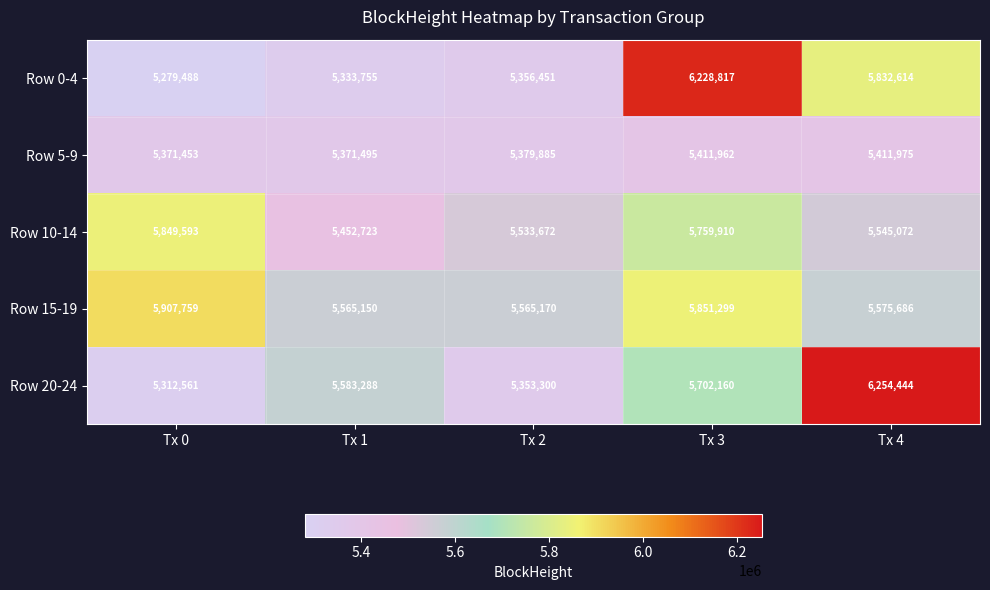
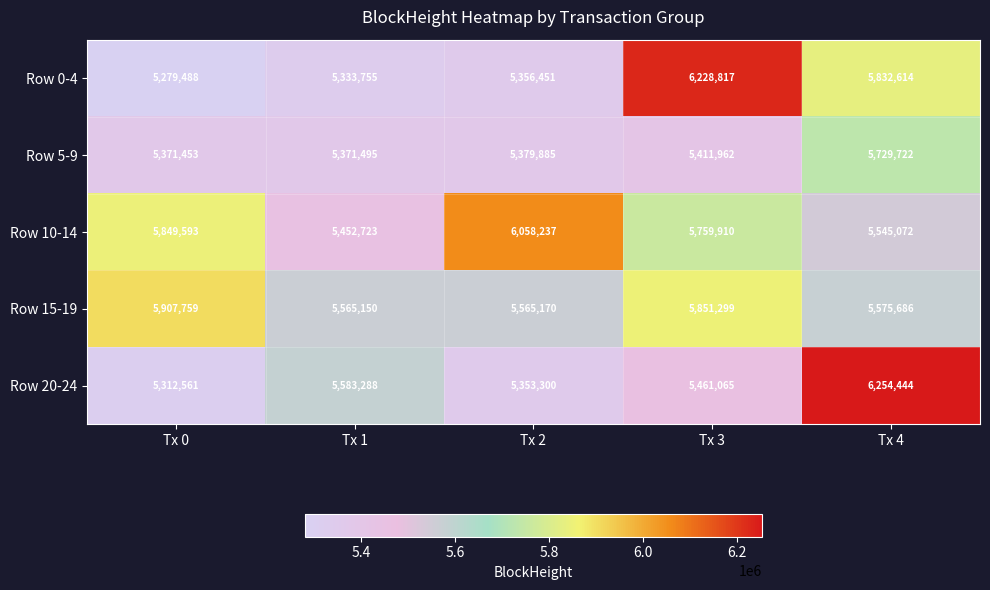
Row 5-9, Tx 4: 5,411,975 -> 5,729,722
Row 10-14, Tx 2: 5,533,672 -> 6,058,237
Row 20-24, Tx 3: 5,702,160 -> 5,461,065
